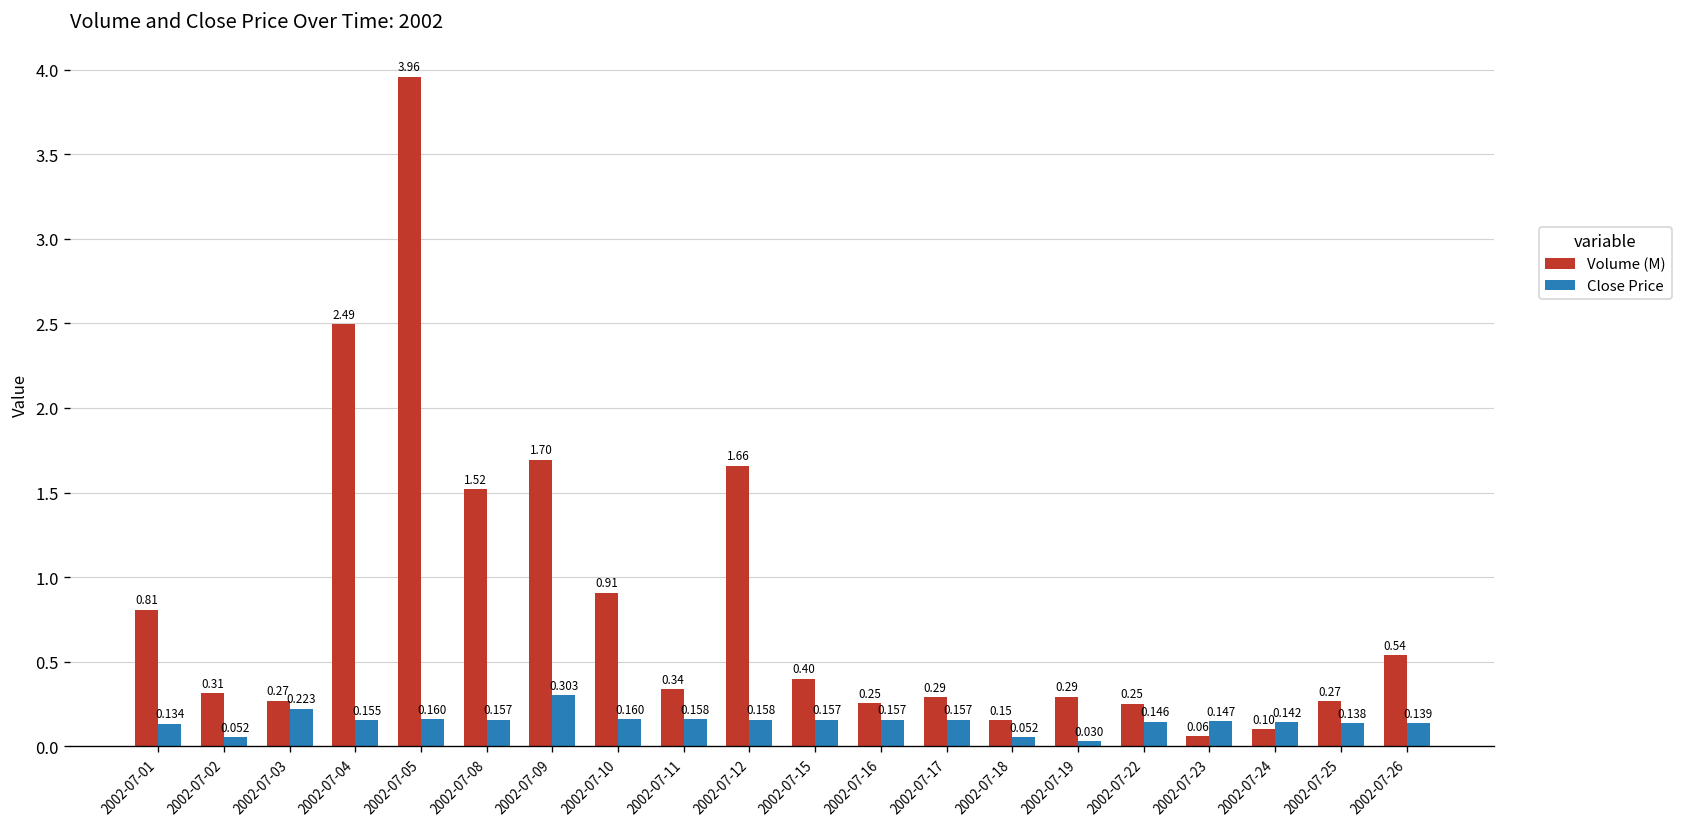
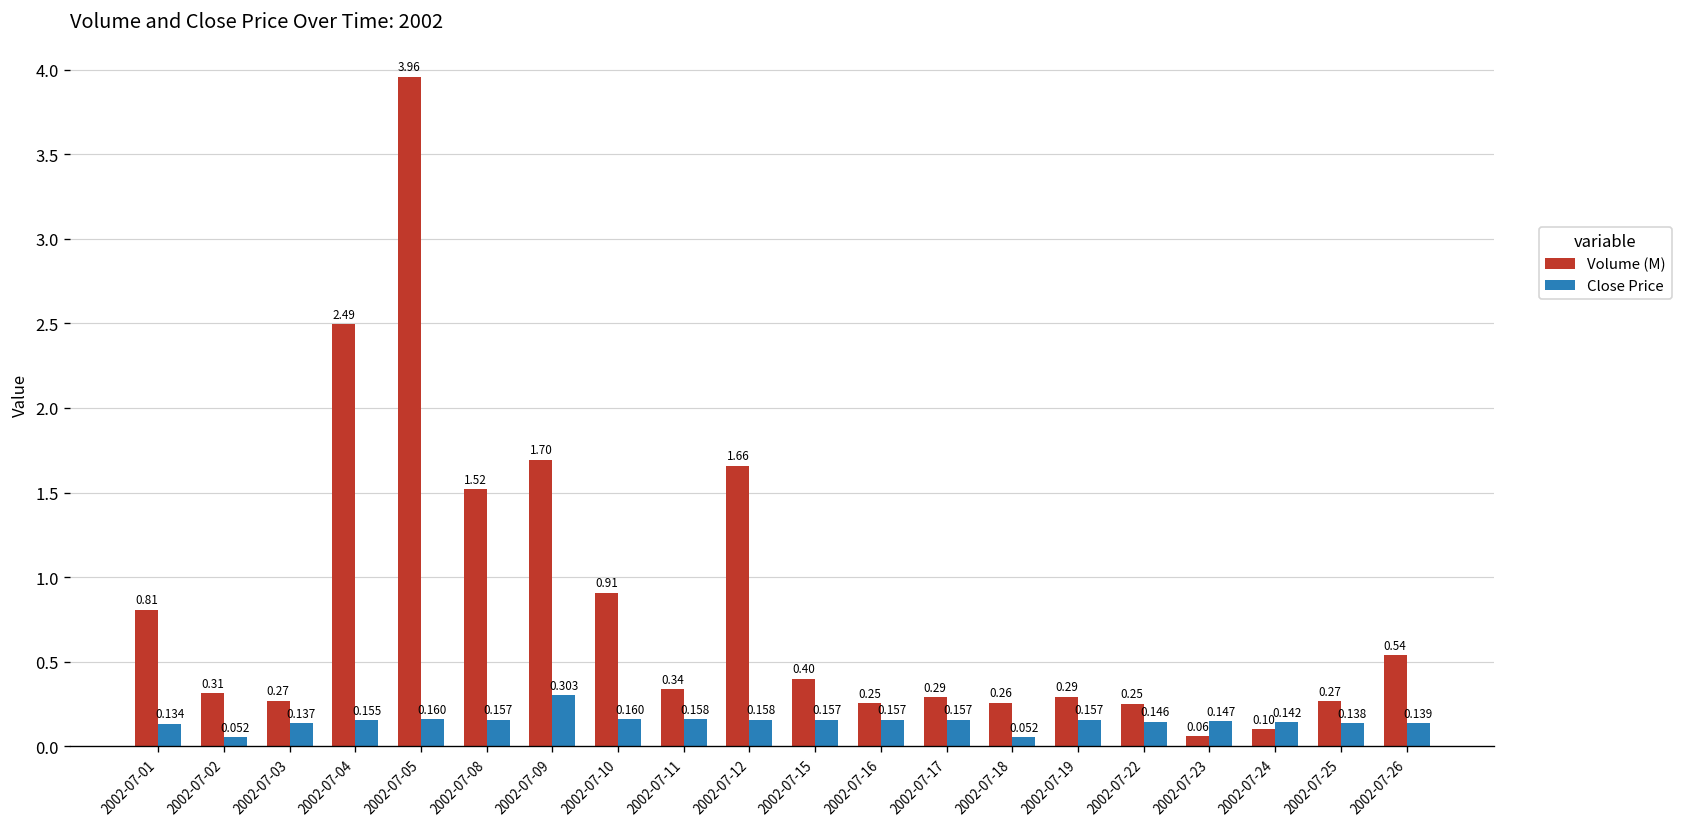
Close Price, 2002-07-03: 0.223 -> 0.137
Volume (M), 2002-07-18: 0.15 -> 0.26
Close Price, 2002-07-19: 0.030 -> 0.157
